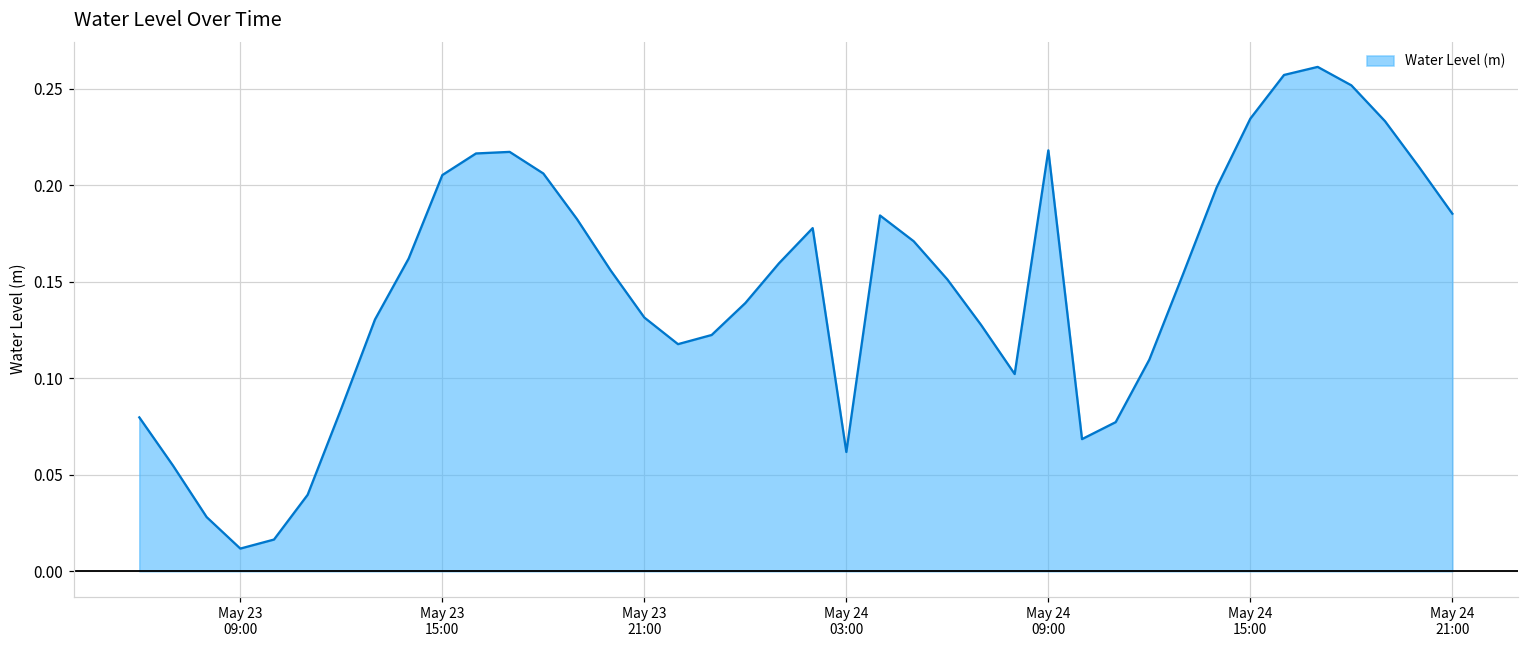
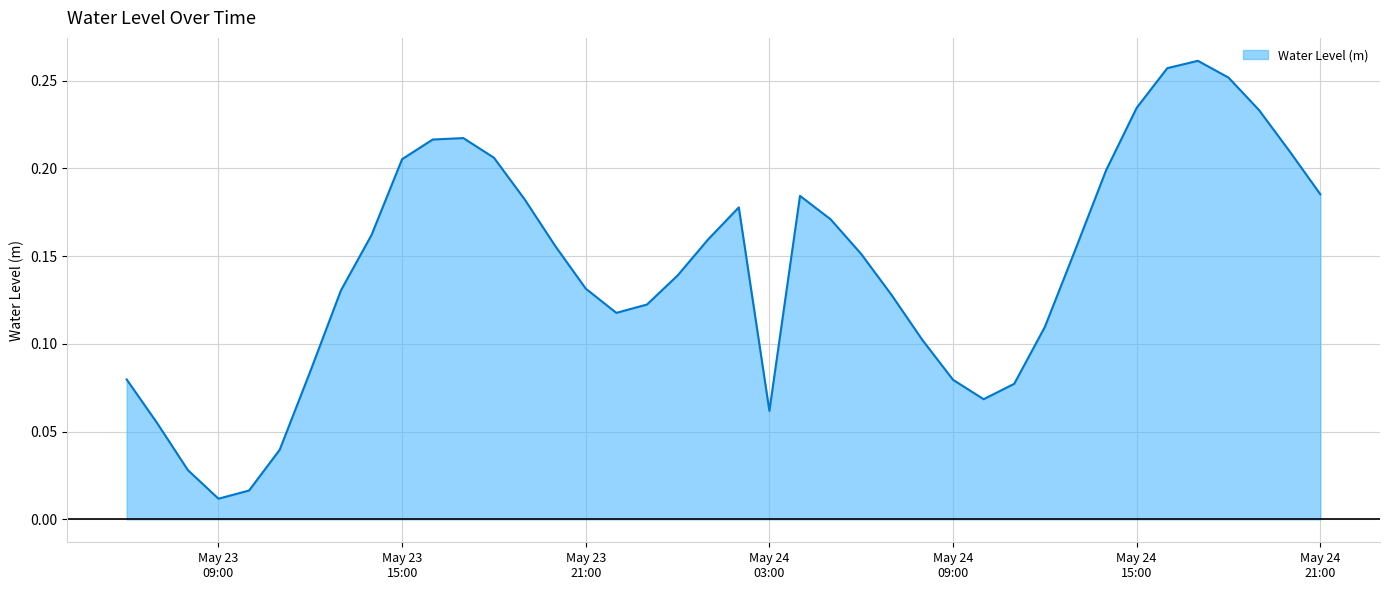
May 24 09:00: 0.218 -> 0.080
